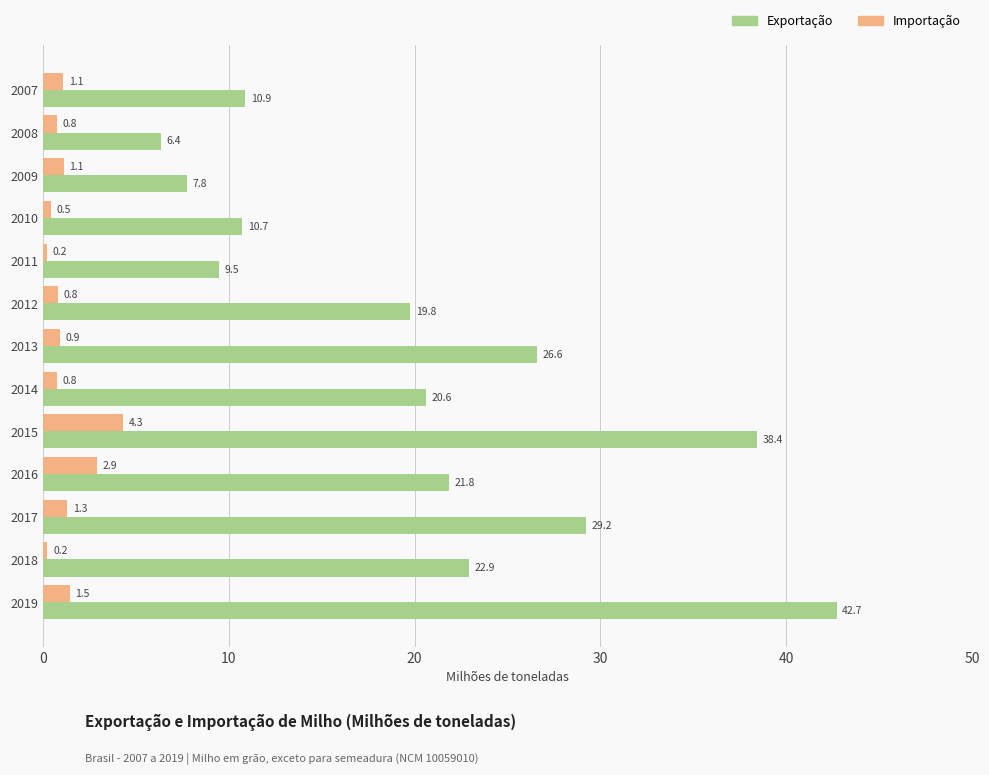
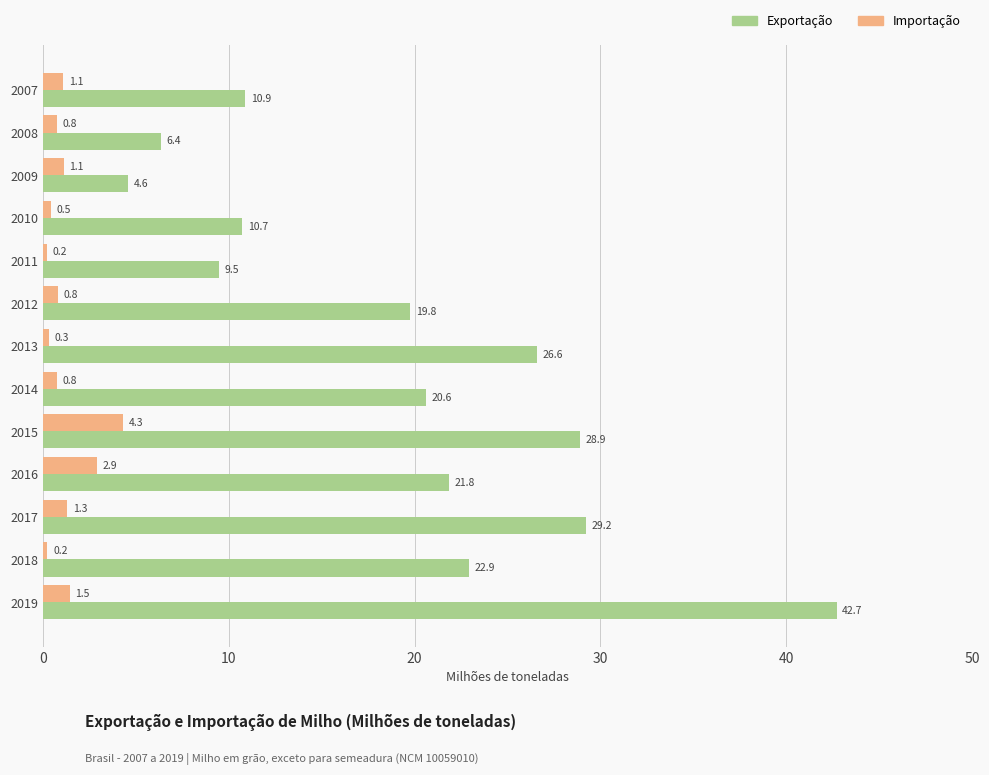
Exportação, 2009: 7.8 -> 4.6
Importação, 2013: 0.9 -> 0.3
Exportação, 2015: 38.4 -> 28.9
